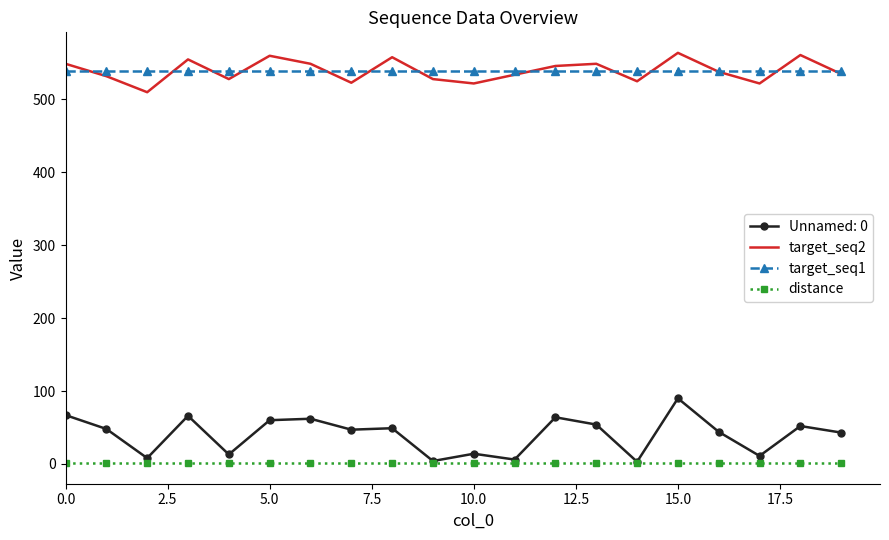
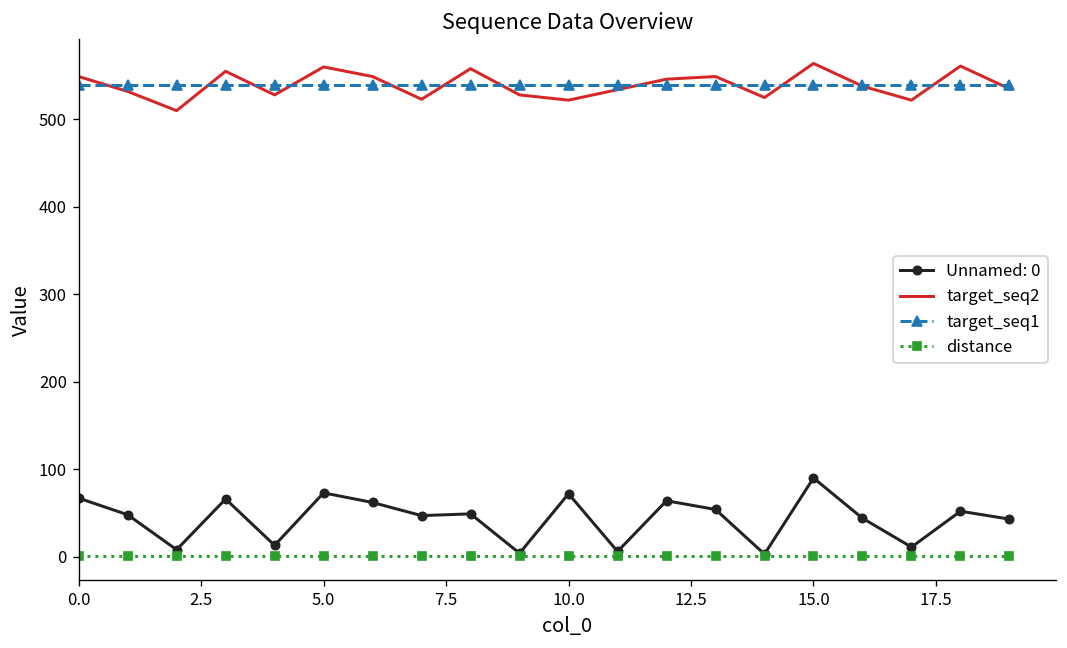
Unnamed: 0, 5.0: 60 -> 70
Unnamed: 0, 10.0: 10 -> 70
